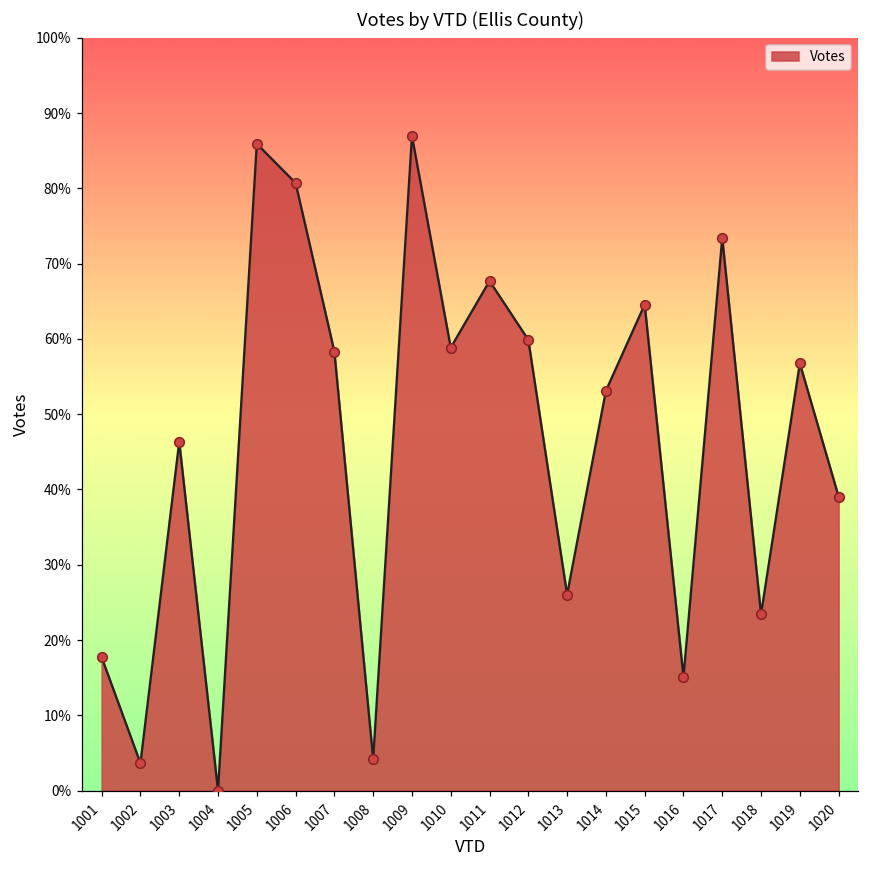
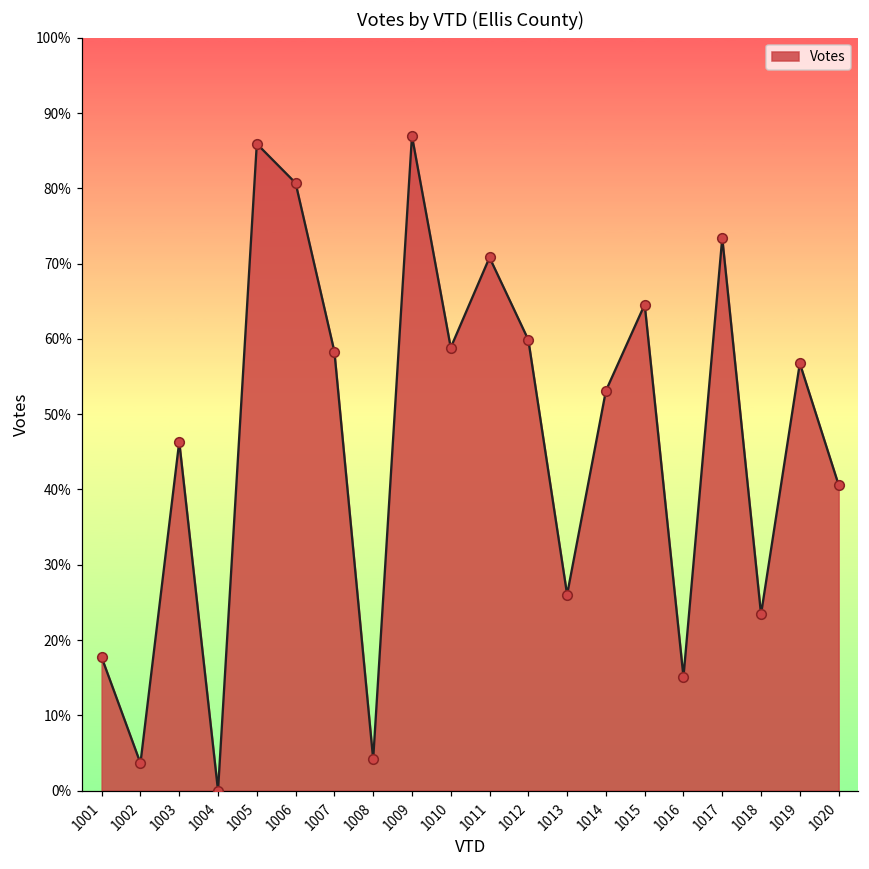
1011: 68% -> 71%
1020: 39% -> 41%
